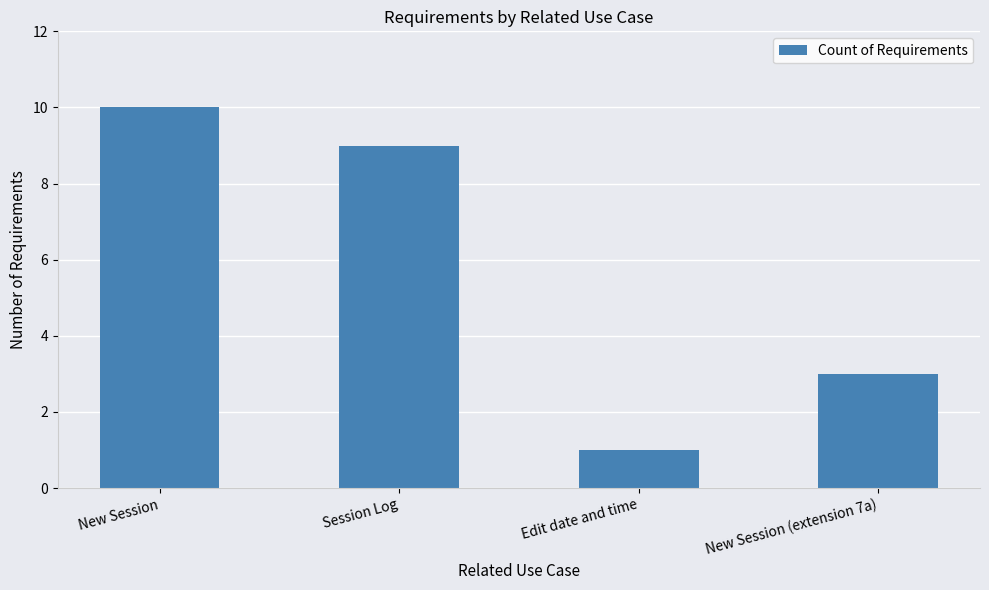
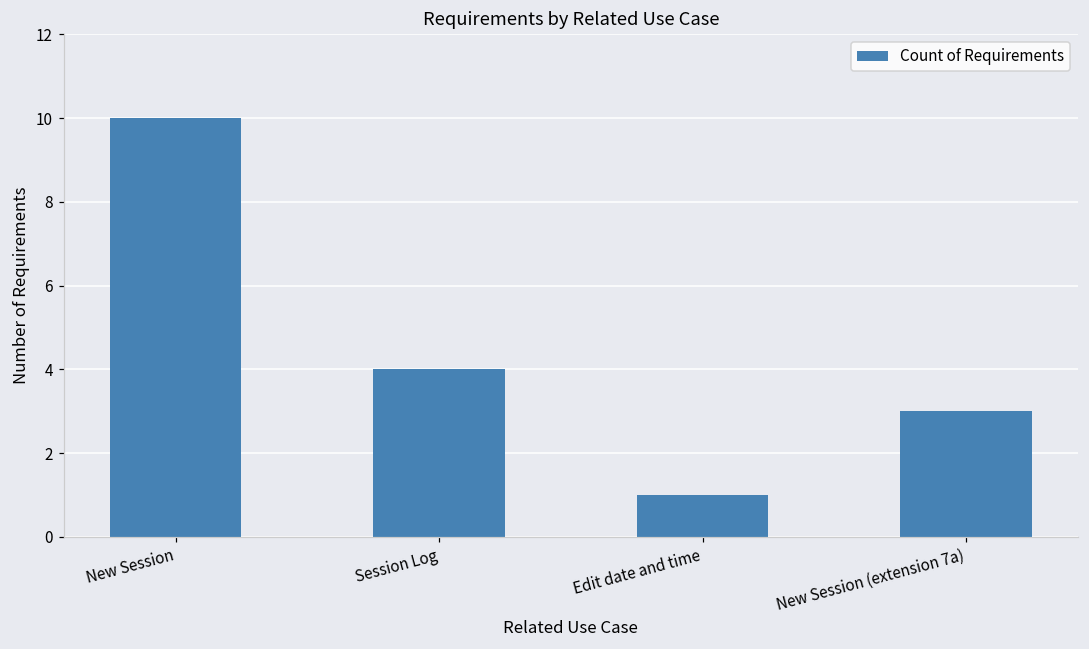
Session Log: 9 -> 4
